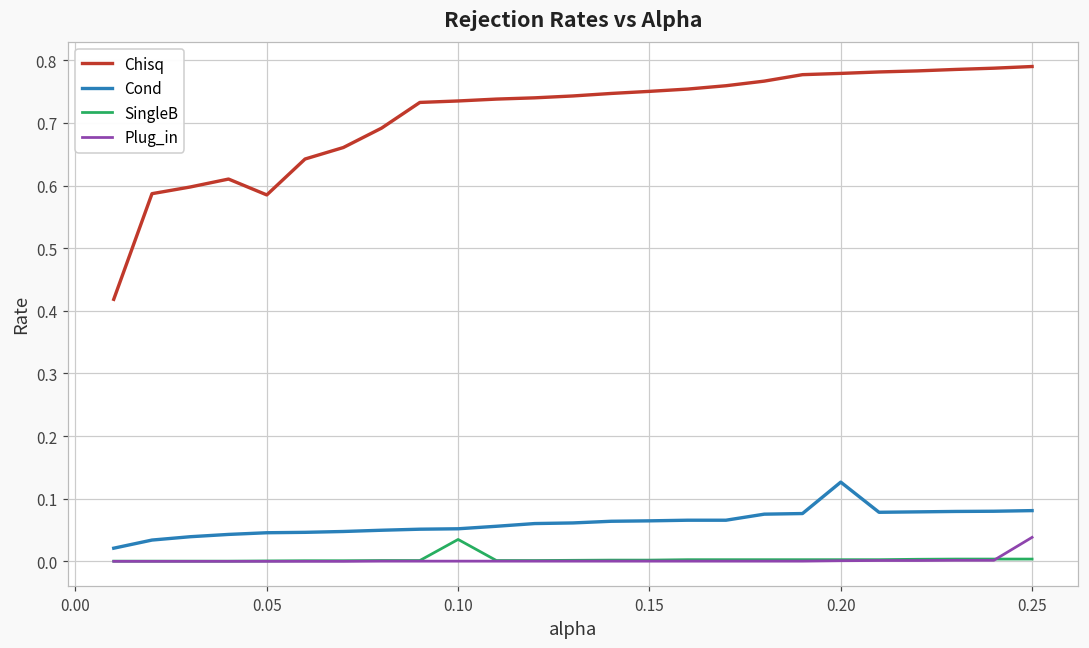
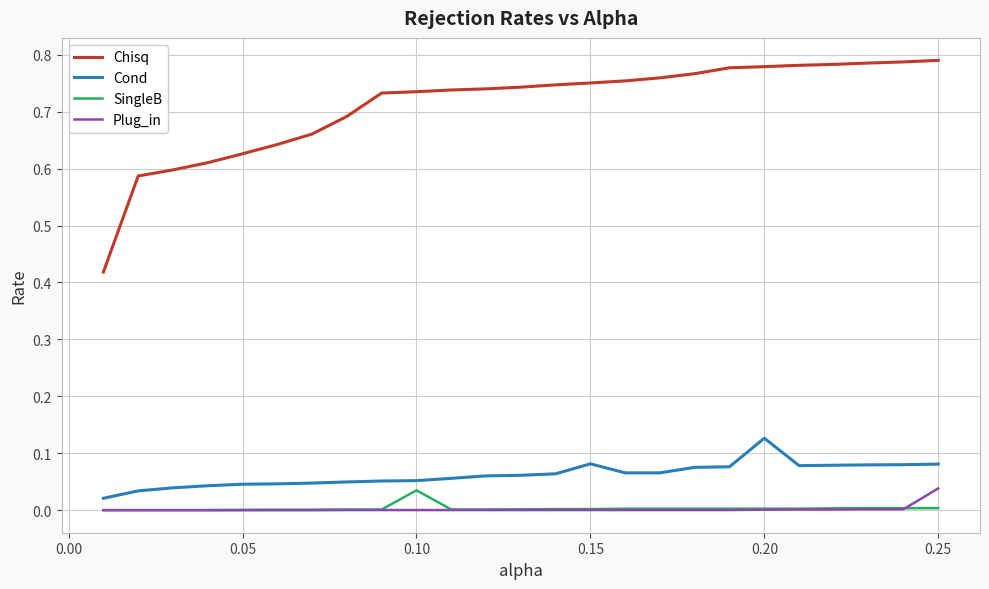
Chisq, 0.05: 0.59 -> 0.63
Cond, 0.15: 0.06 -> 0.08
